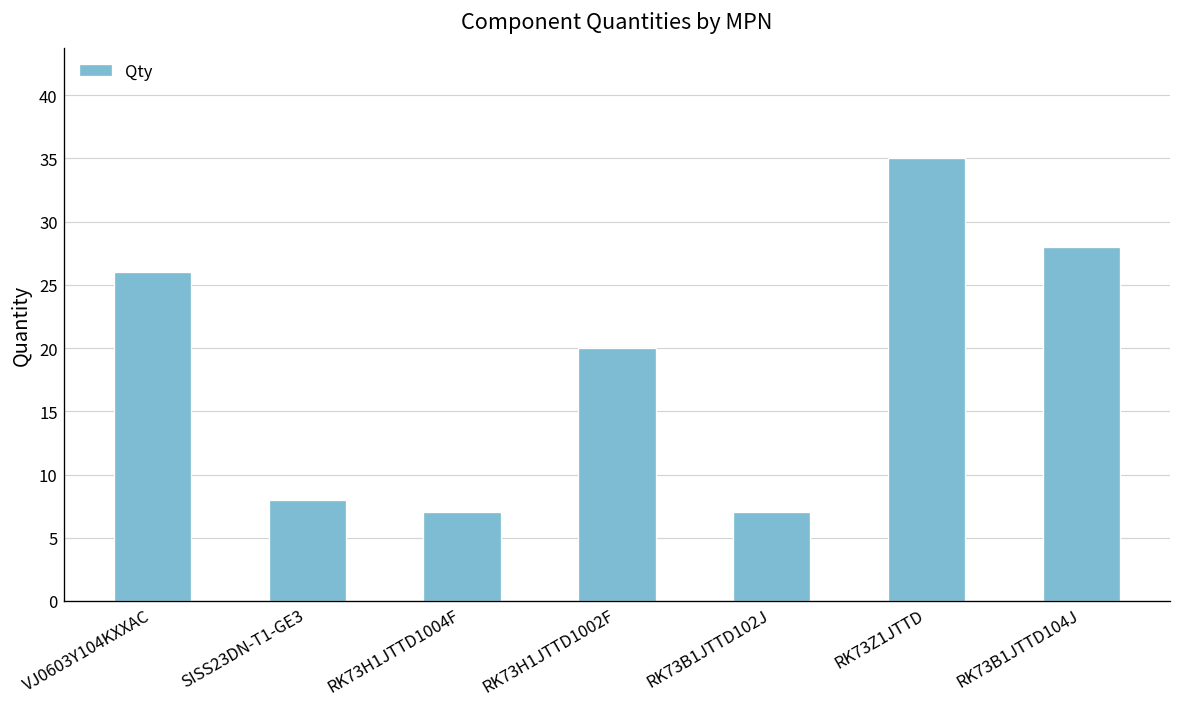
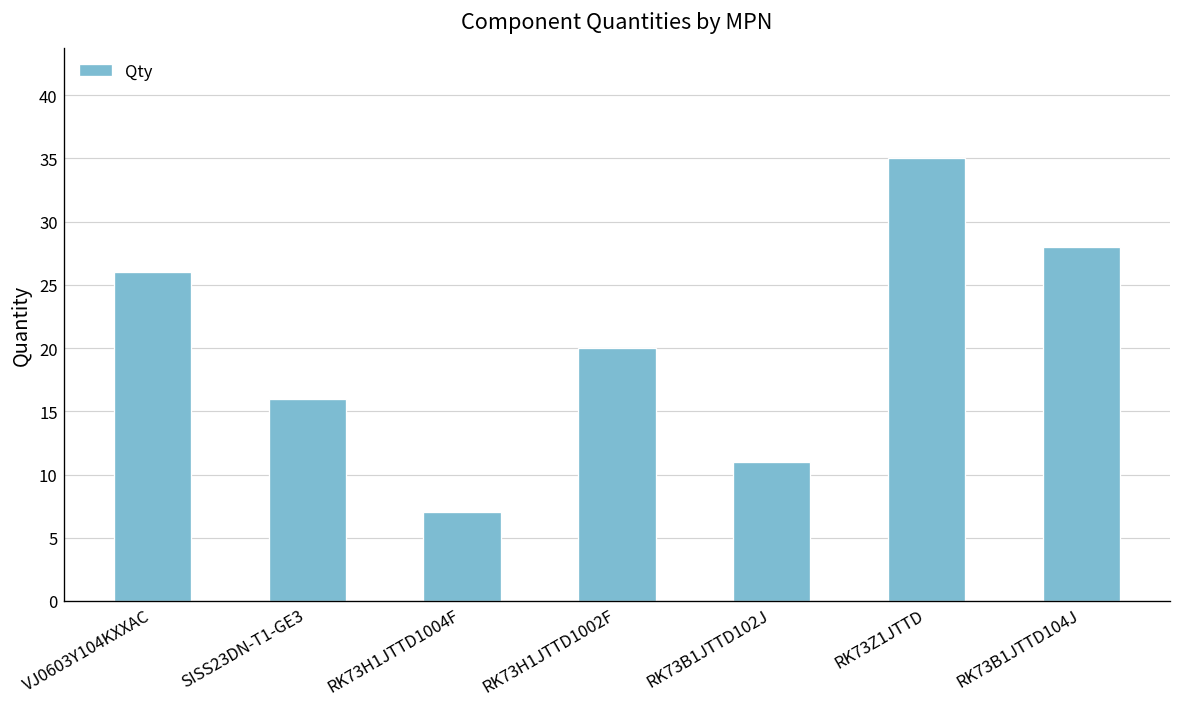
SISS23DN-T1-GE3: 8 -> 16
RK73B1JTTD102J: 7 -> 11
